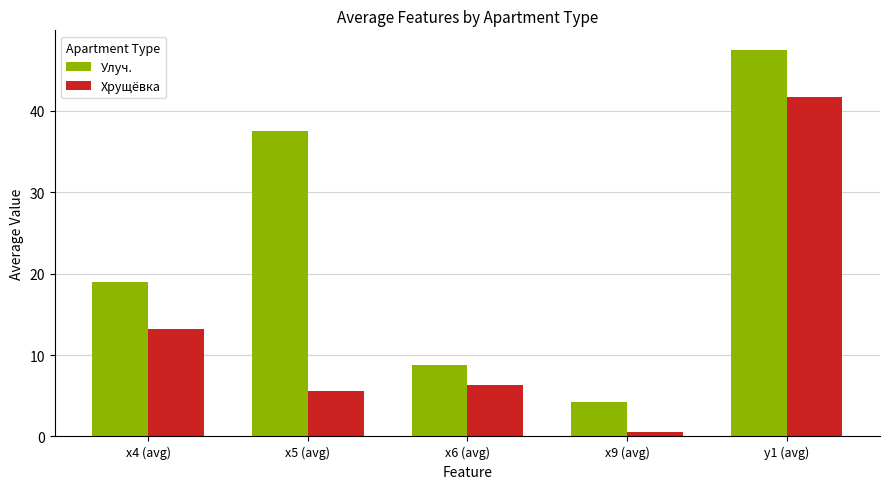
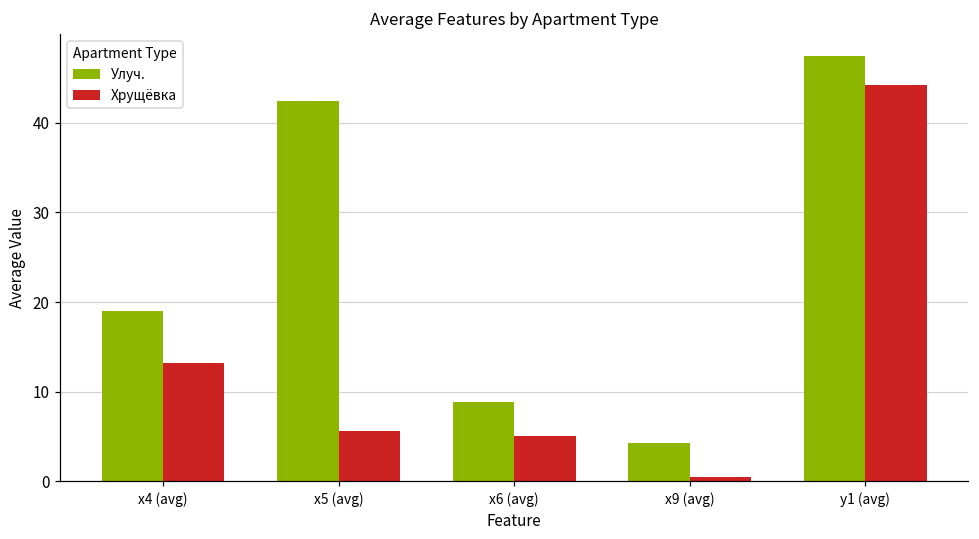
Улуч., х5 (avg): 38 -> 43
Хрущёвка, х6 (avg): 6 -> 5
Хрущёвка, у1 (avg): 42 -> 44
